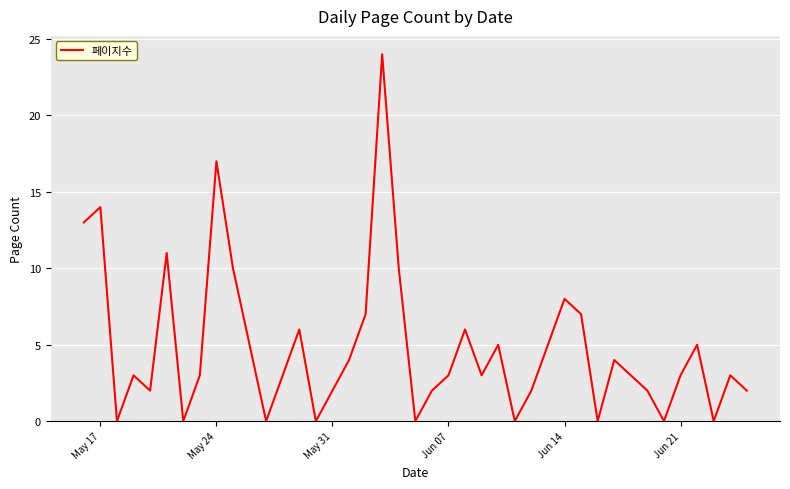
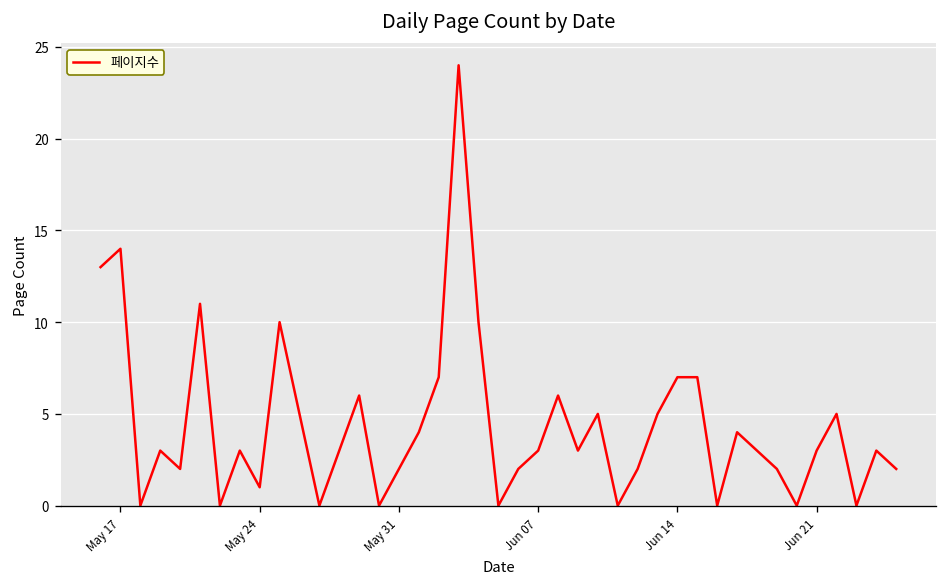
May 24: 17 -> 1
Jun 14: 8 -> 7
